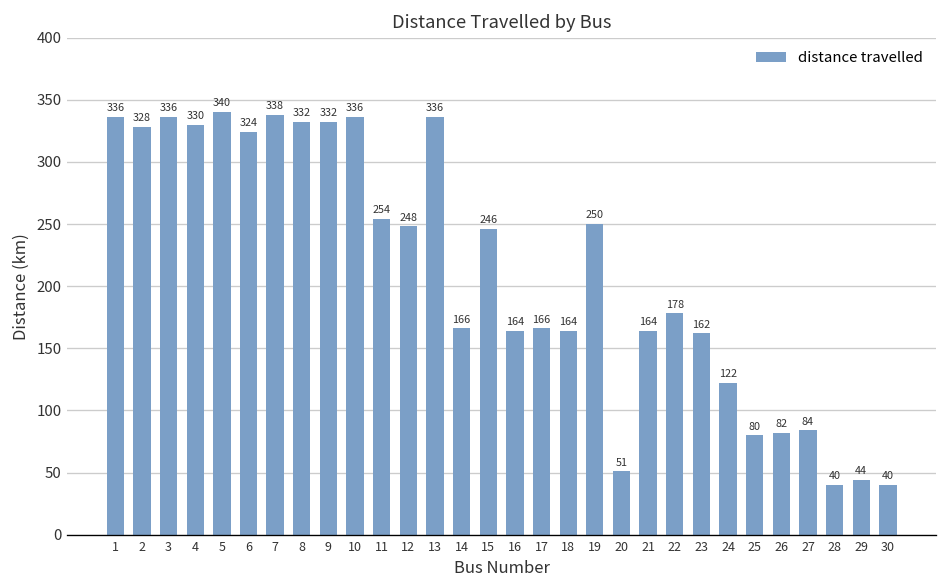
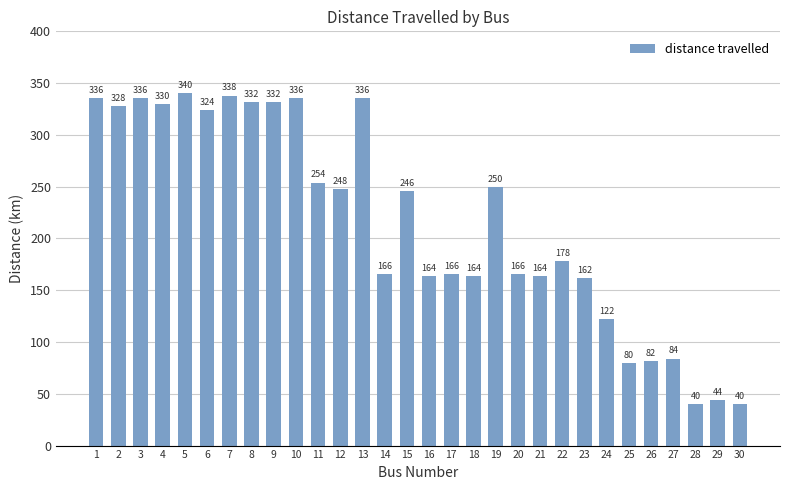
20: 51 -> 166
